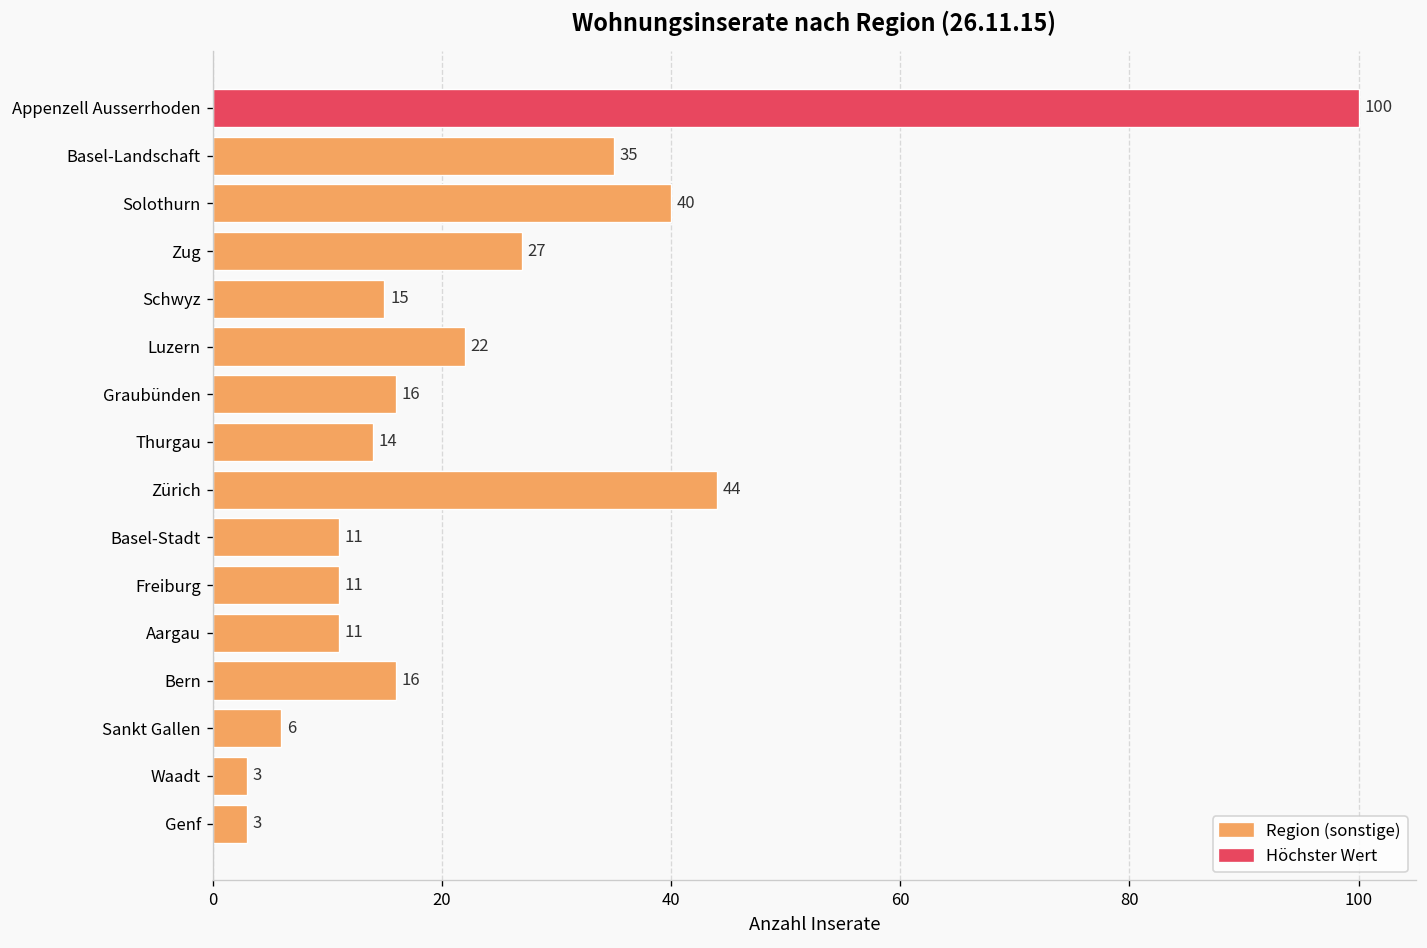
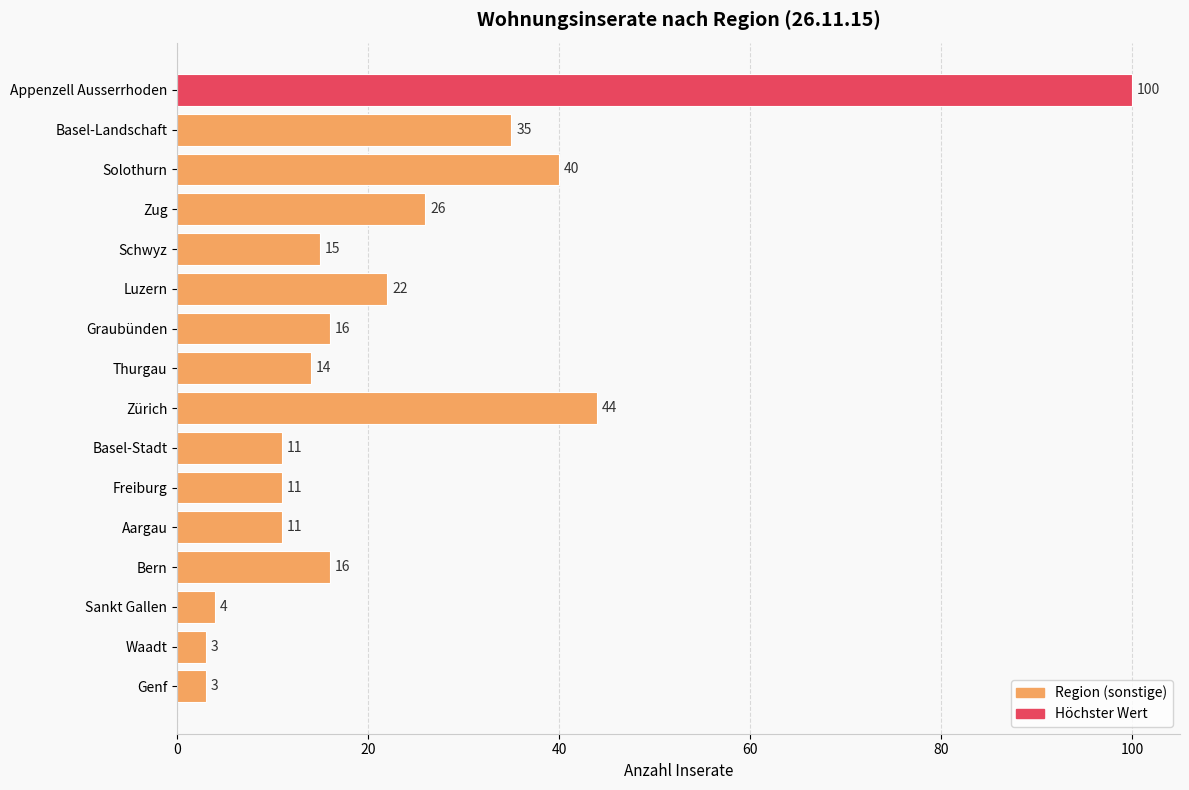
Zug: 27 -> 26
Sankt Gallen: 6 -> 4
